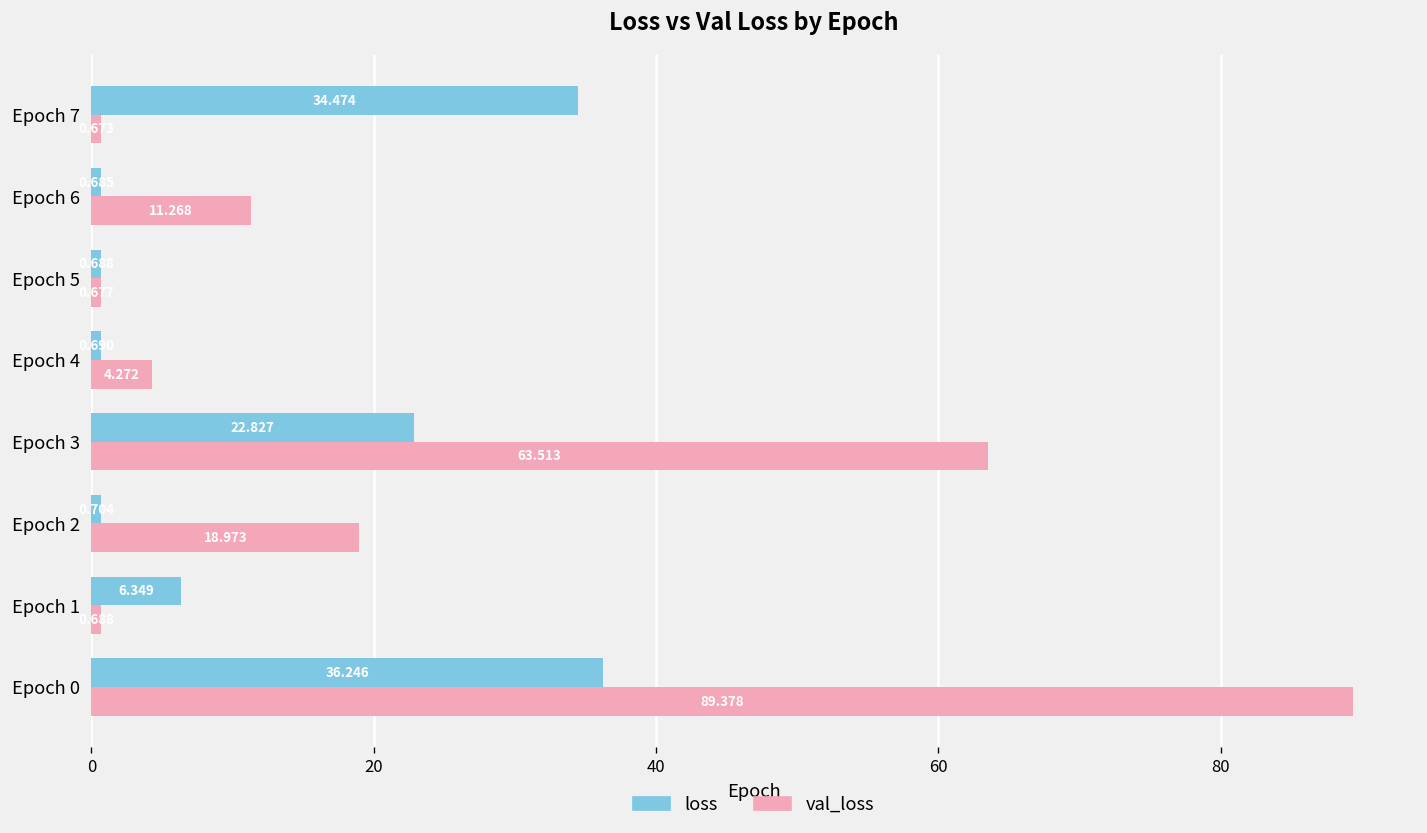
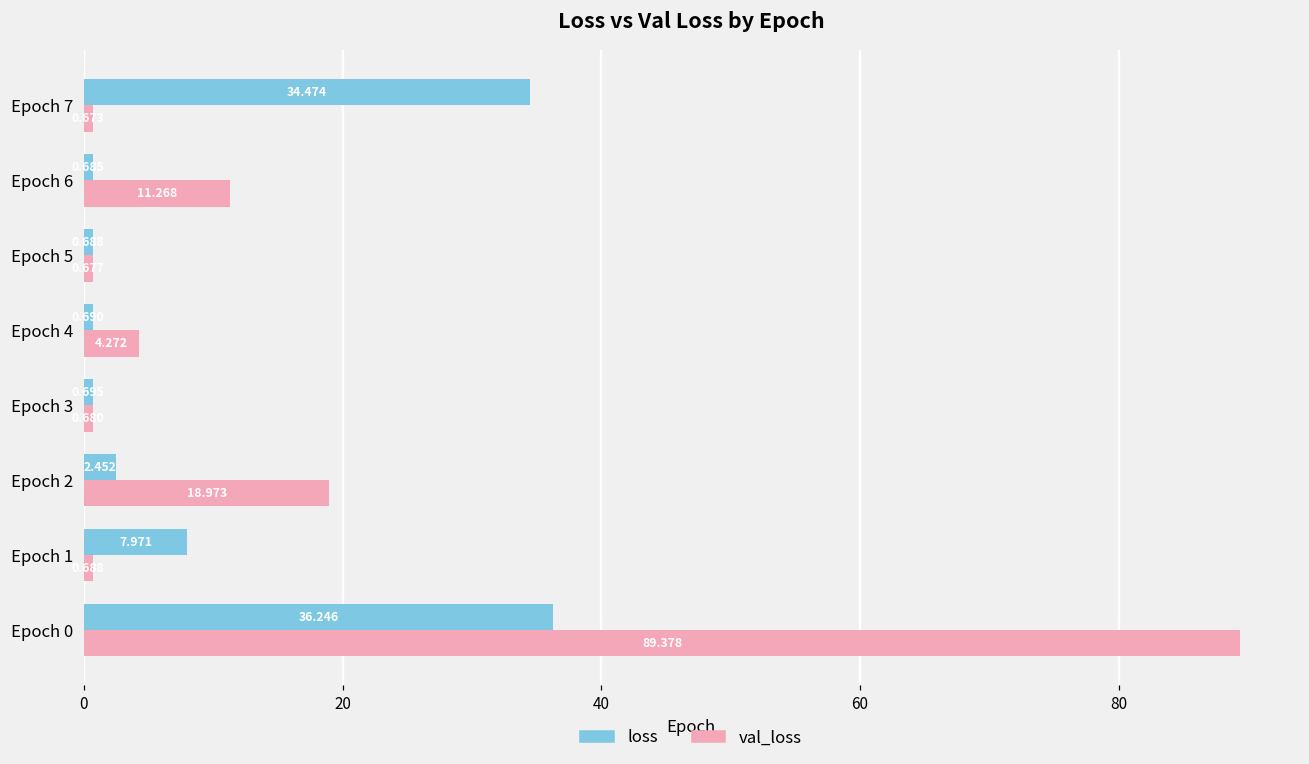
loss, Epoch 3: 22.8 -> 0.7
val_loss, Epoch 3: 63.5 -> 0.7
loss, Epoch 2: 0.7 -> 2.5
loss, Epoch 1: 6.349 -> 7.971
